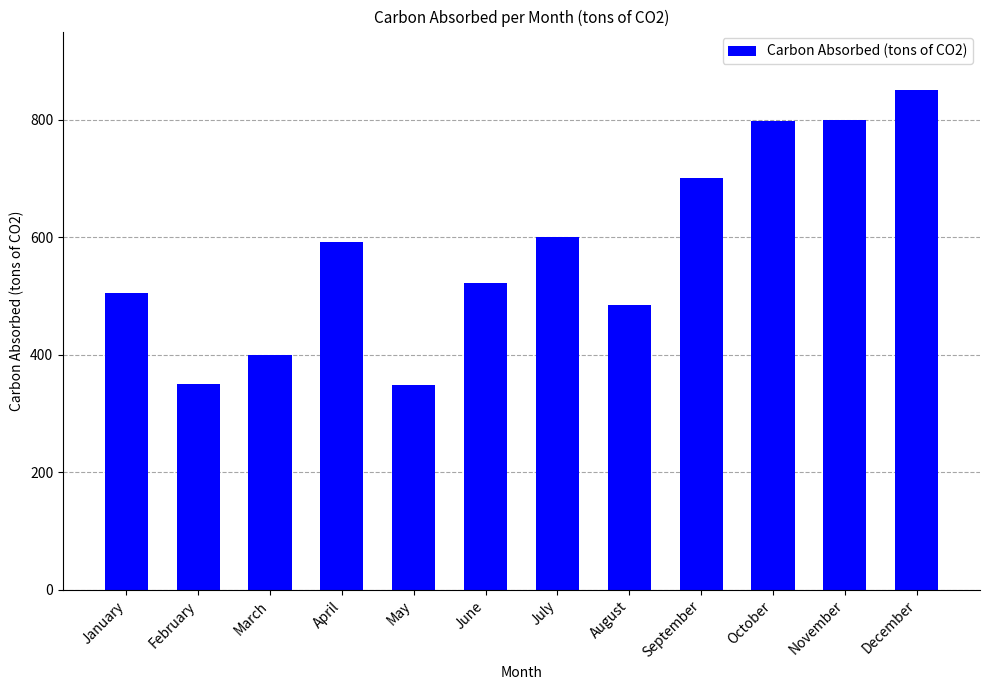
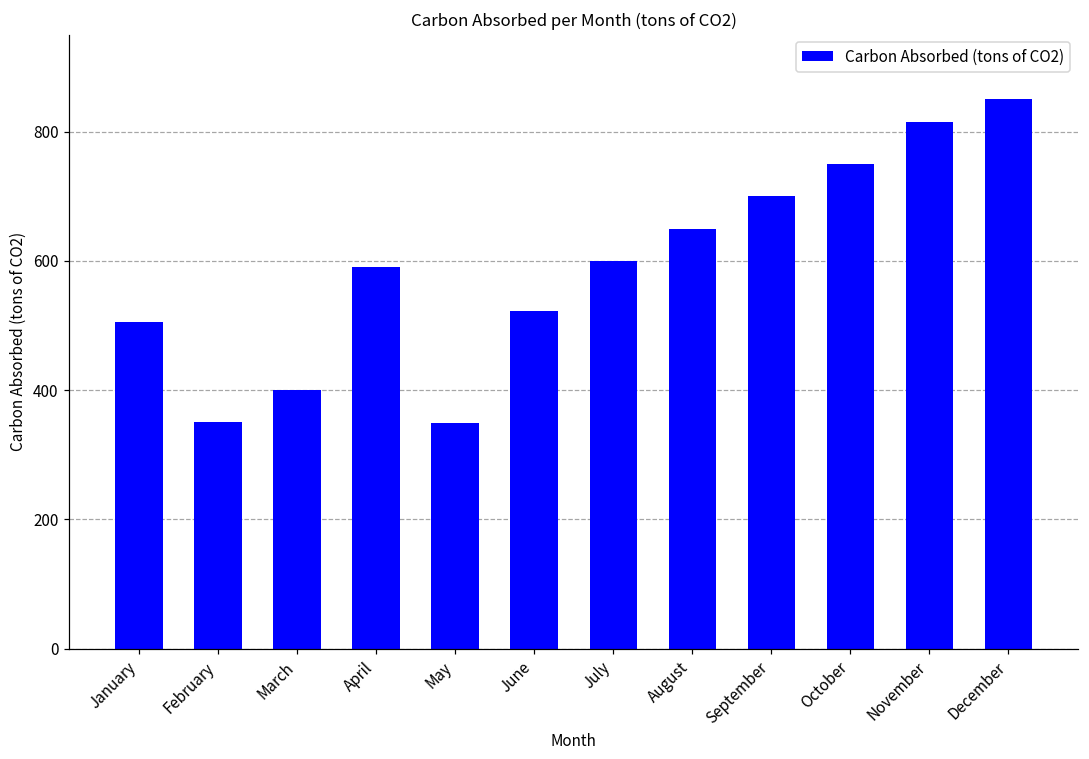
August: 490 -> 650
October: 800 -> 750
November: 800 -> 820
